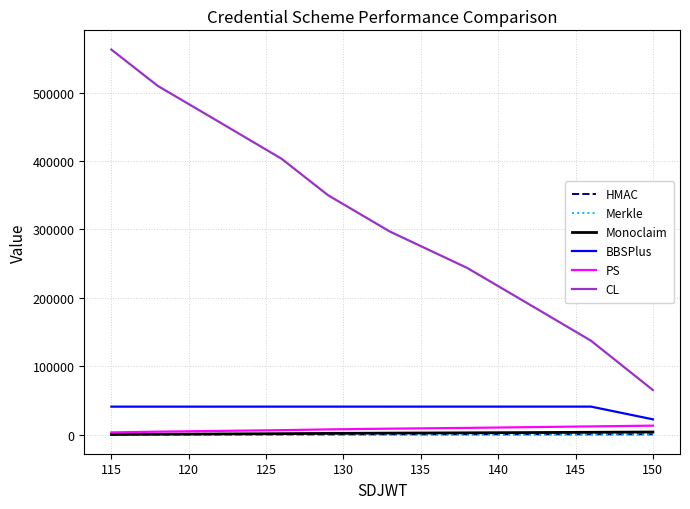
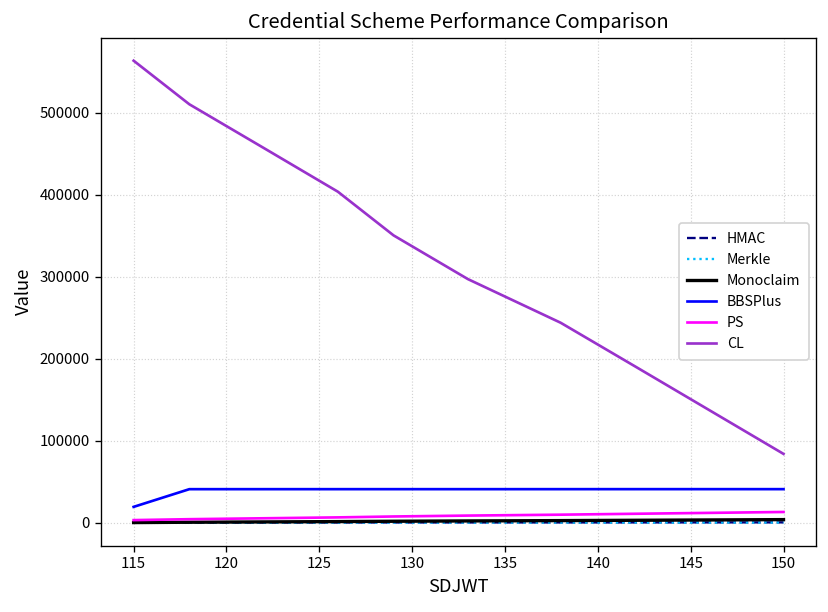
BBSPlus, 115: 40000 -> 20000
BBSPlus, 150: 20000 -> 40000
CL, 150: 70000 -> 80000
